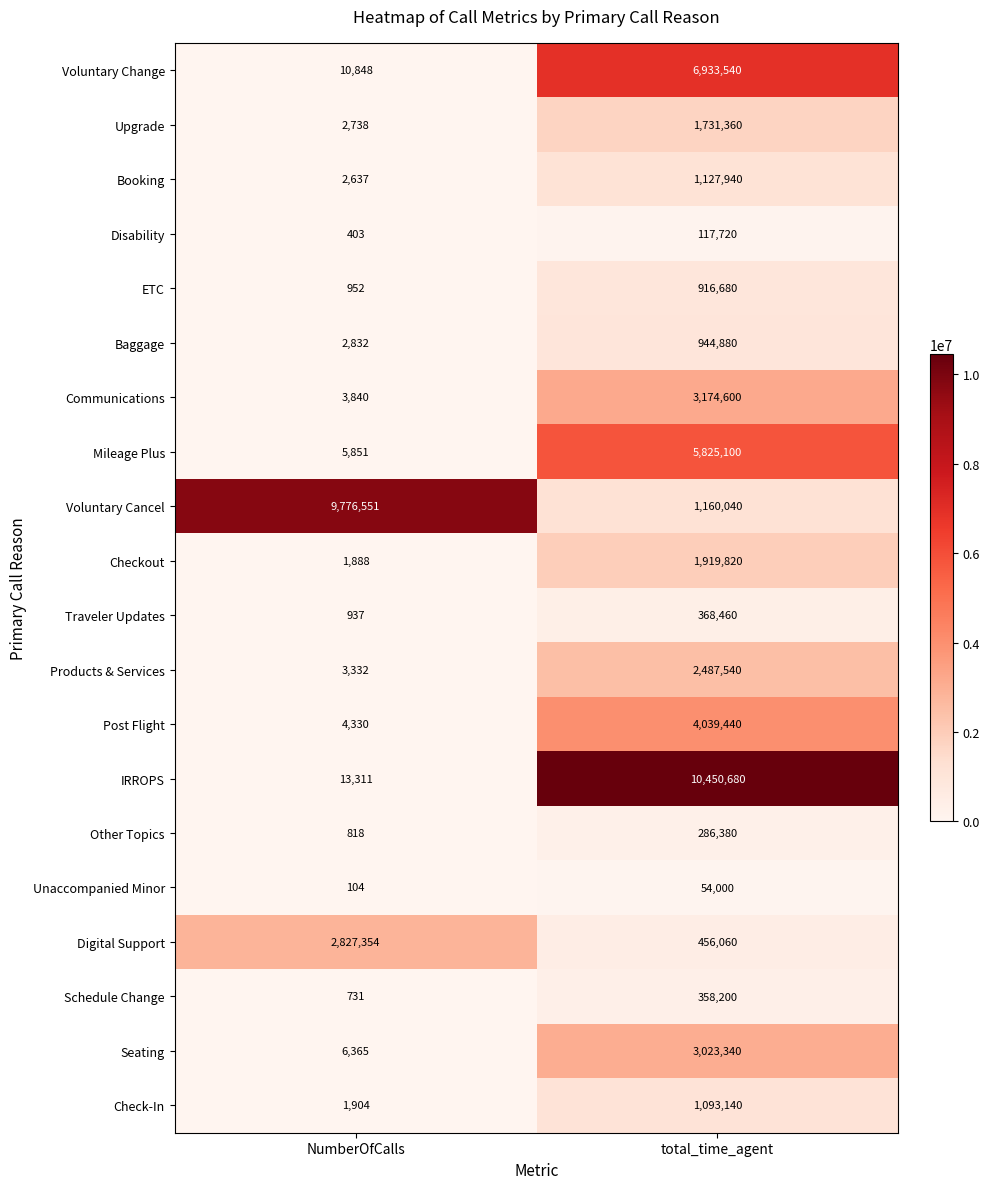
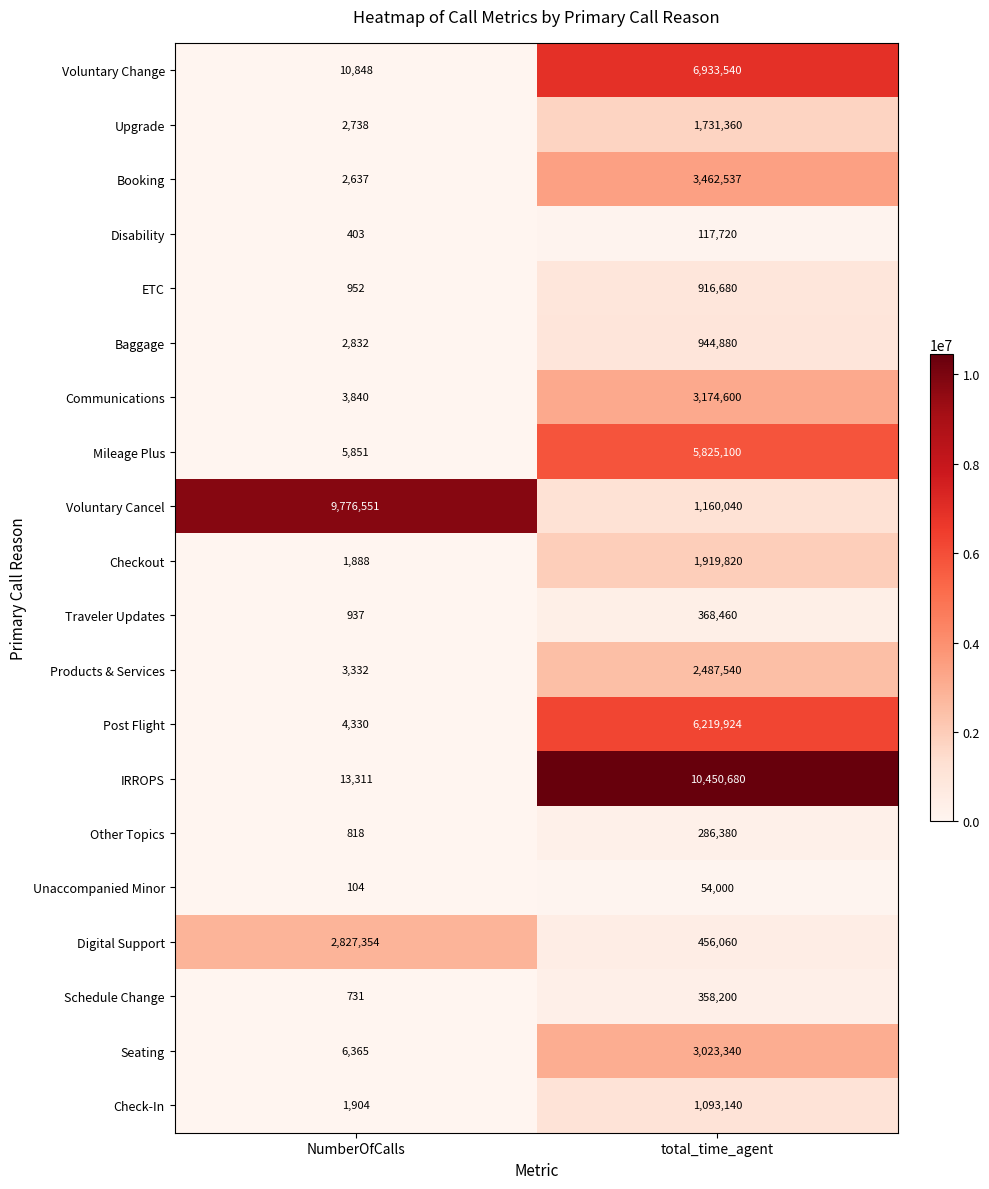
Booking, total_time_agent: 1,127,940 -> 3,462,537
Post Flight, total_time_agent: 4,039,440 -> 6,219,924
